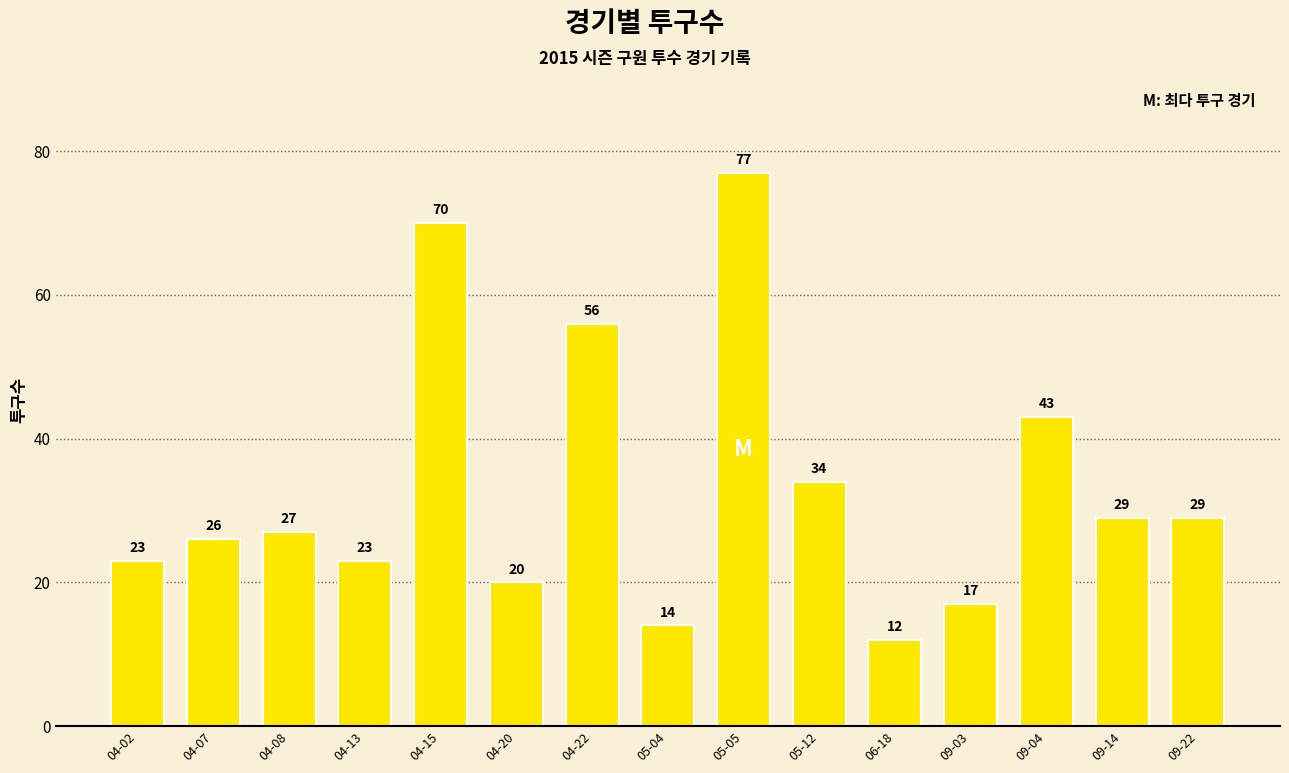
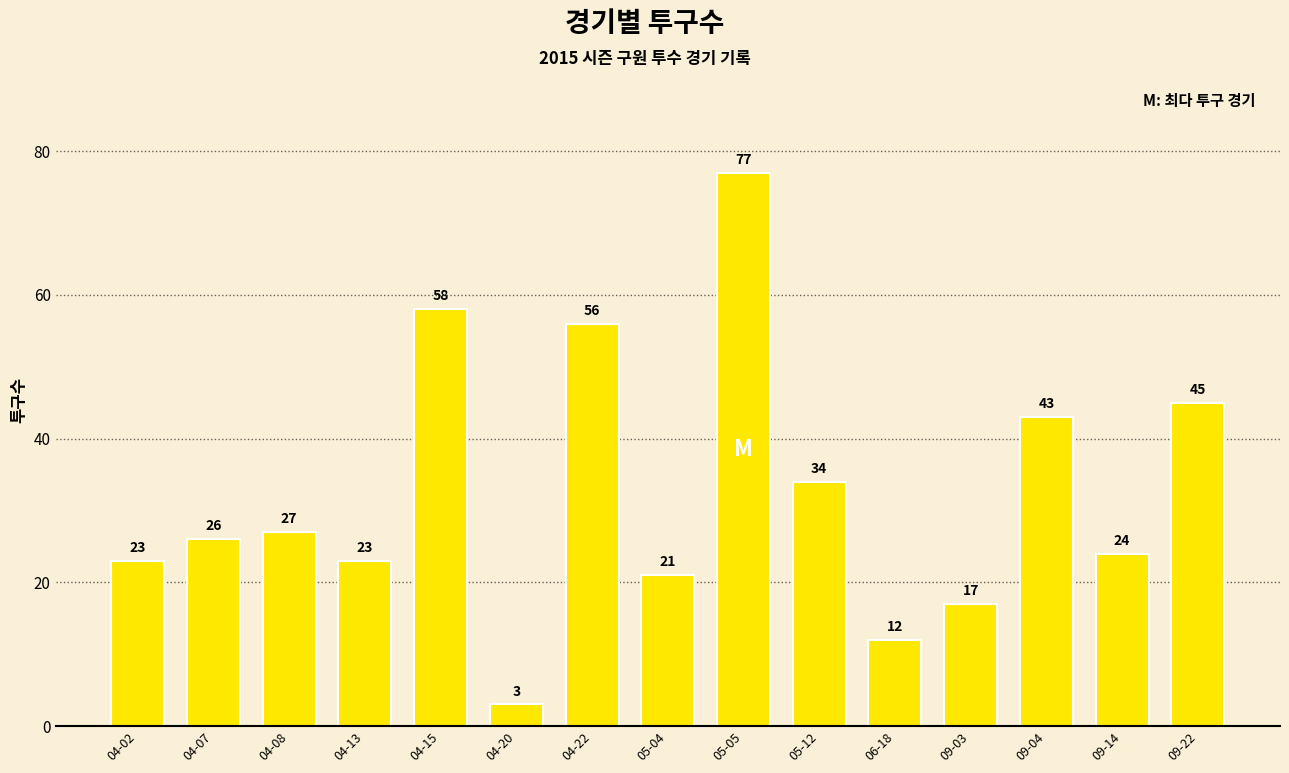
04-15: 70 -> 58
04-20: 20 -> 3
05-04: 14 -> 21
09-14: 29 -> 24
09-22: 29 -> 45
